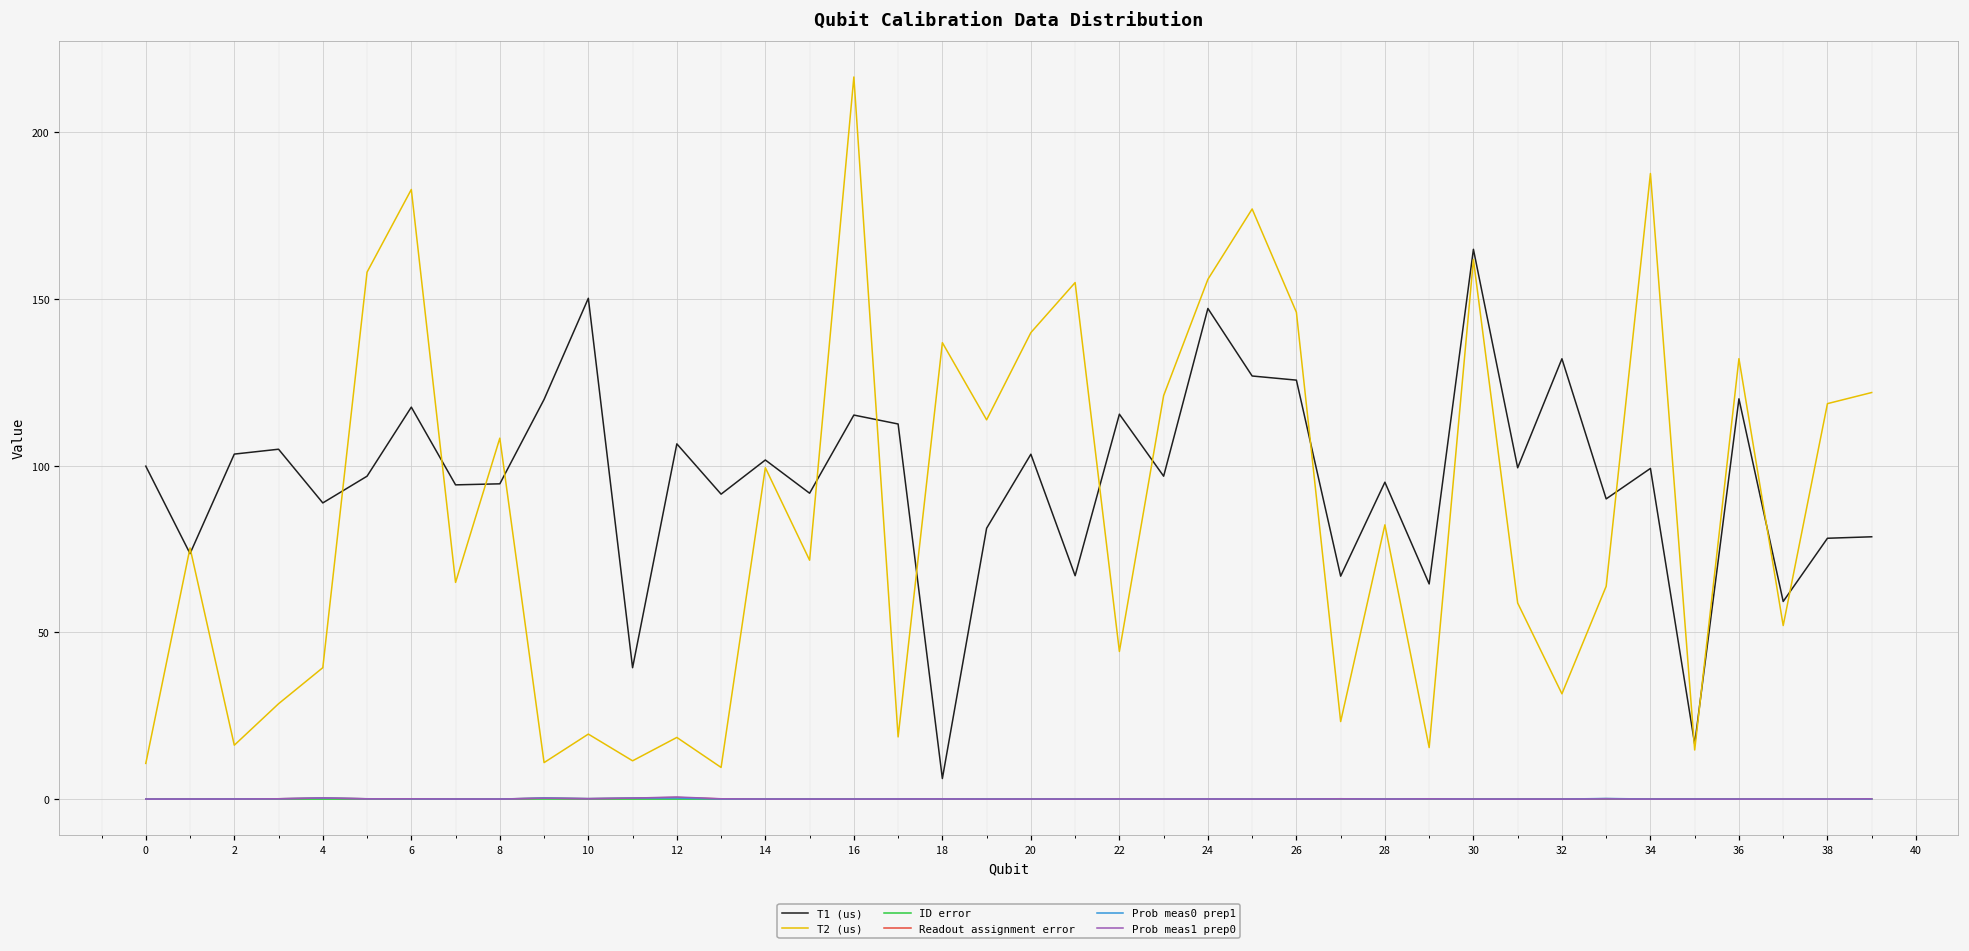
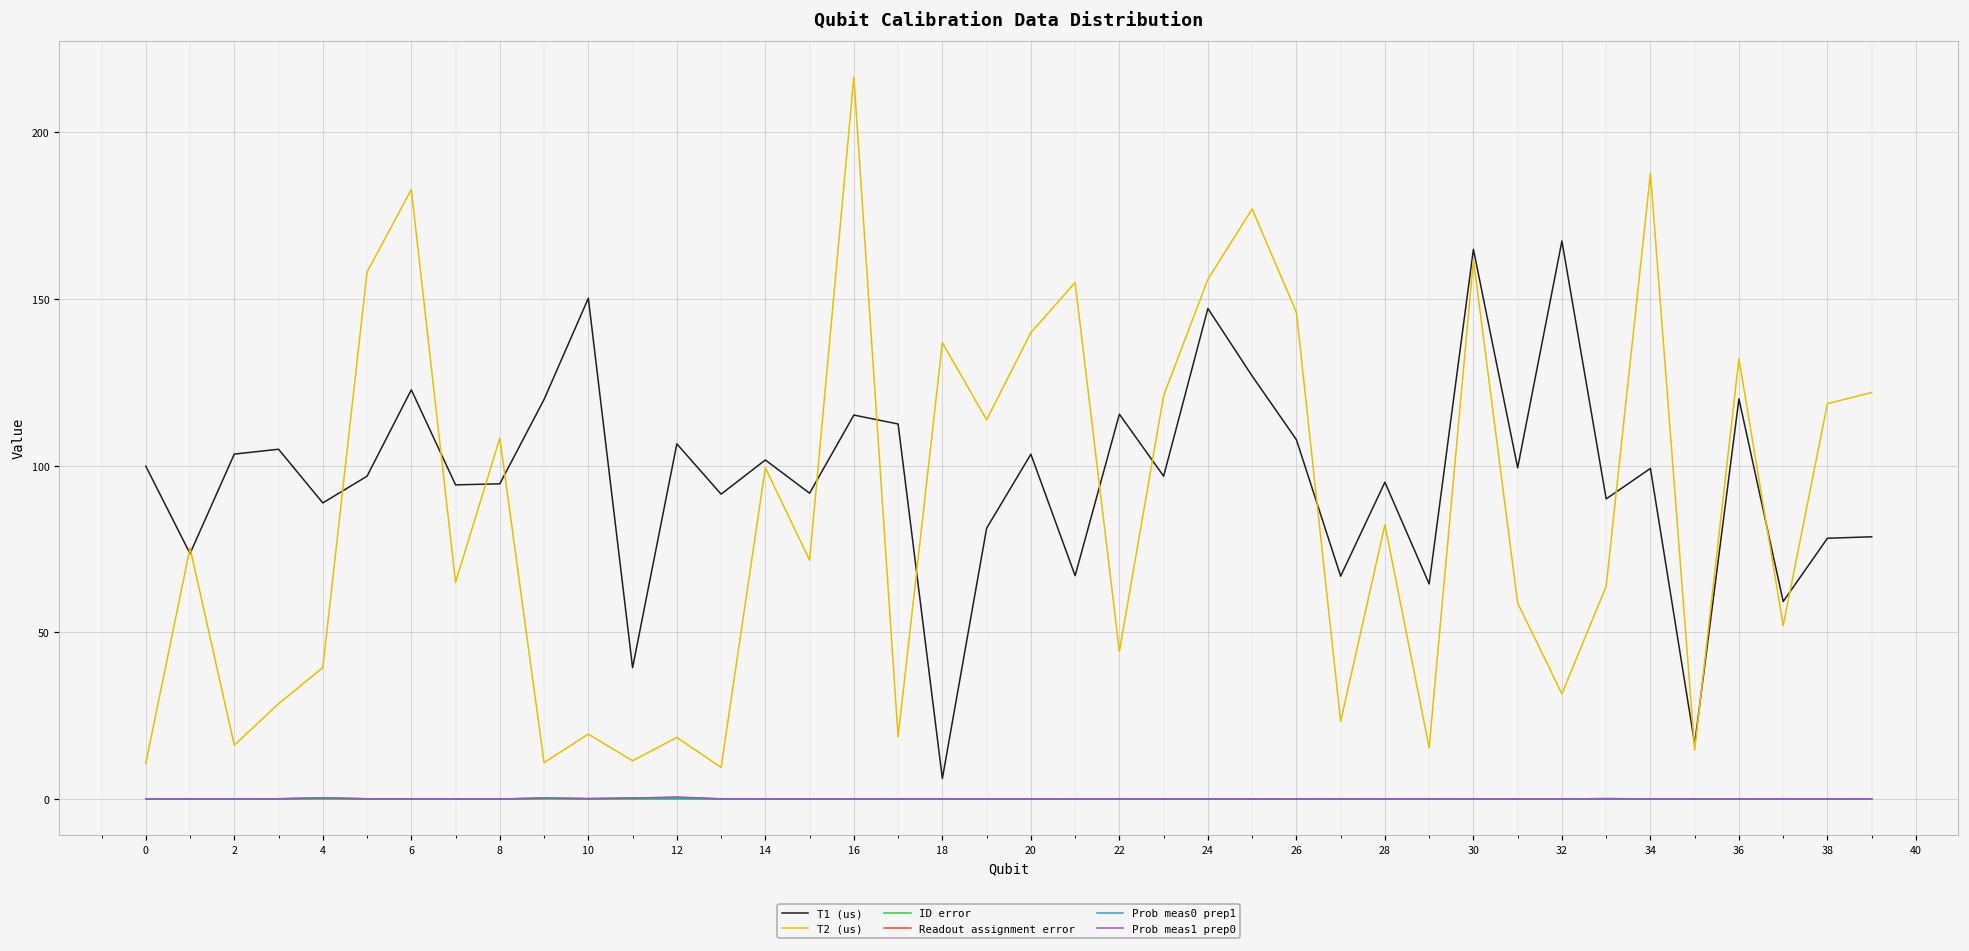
T1 (us), 6: 118 -> 123
T1 (us), 26: 126 -> 108
T1 (us), 32: 132 -> 167
